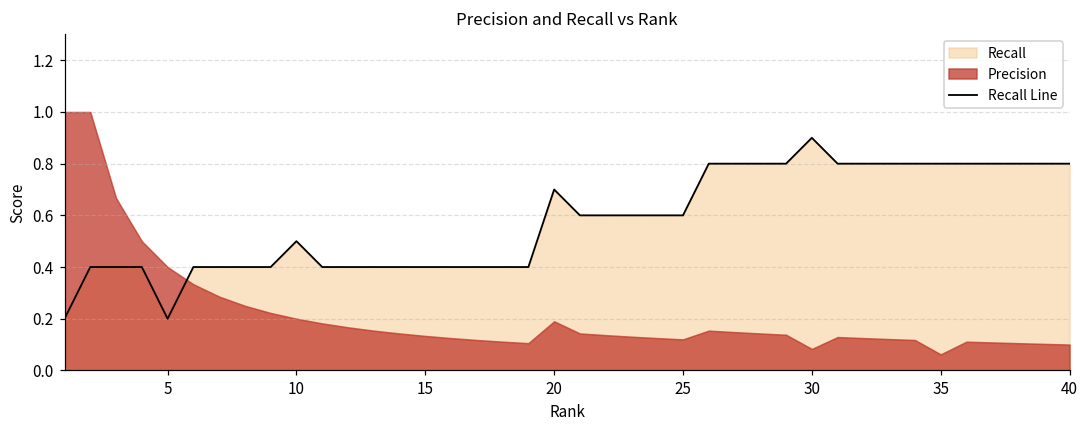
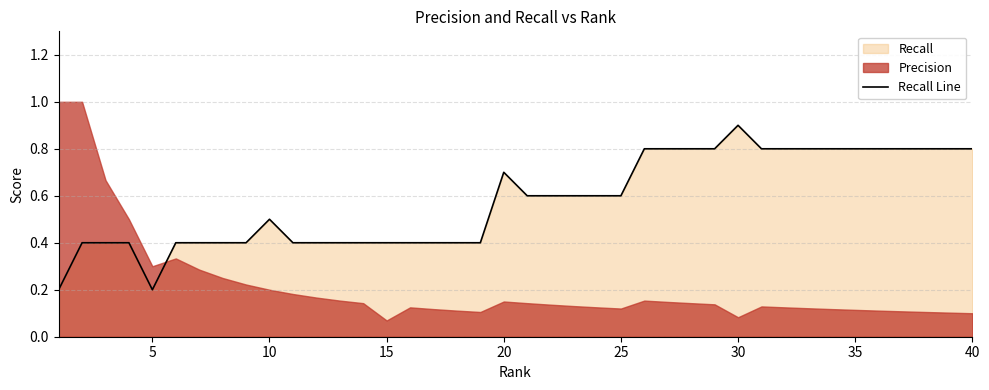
Precision, 5: 0.4 -> 0.3
Precision, 15: 0.13 -> 0.07
Precision, 20: 0.19 -> 0.15
Precision, 35: 0.06 -> 0.11
